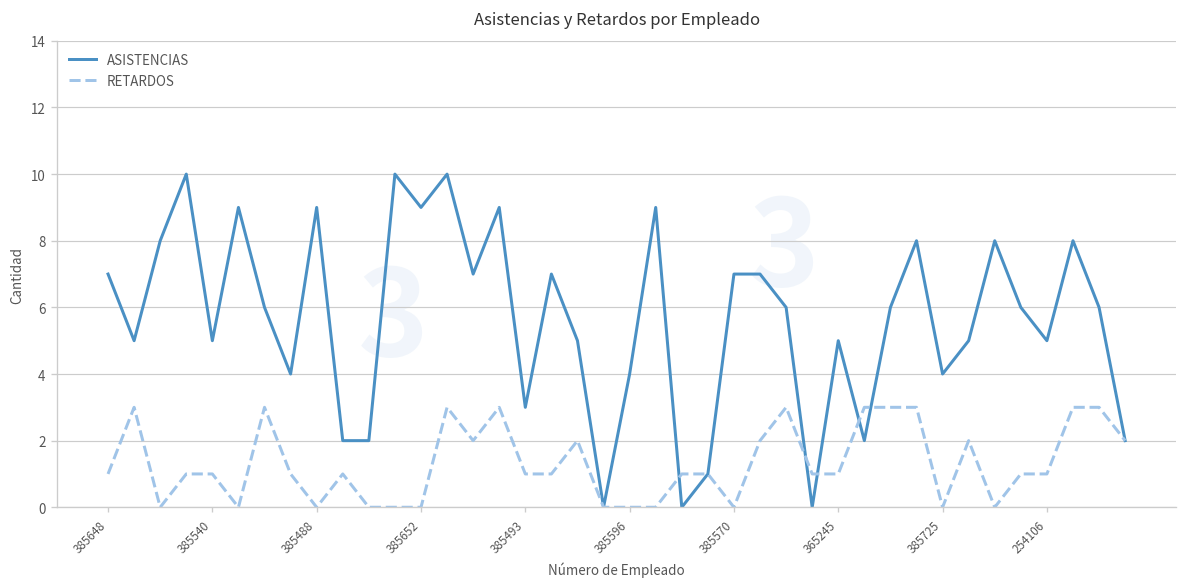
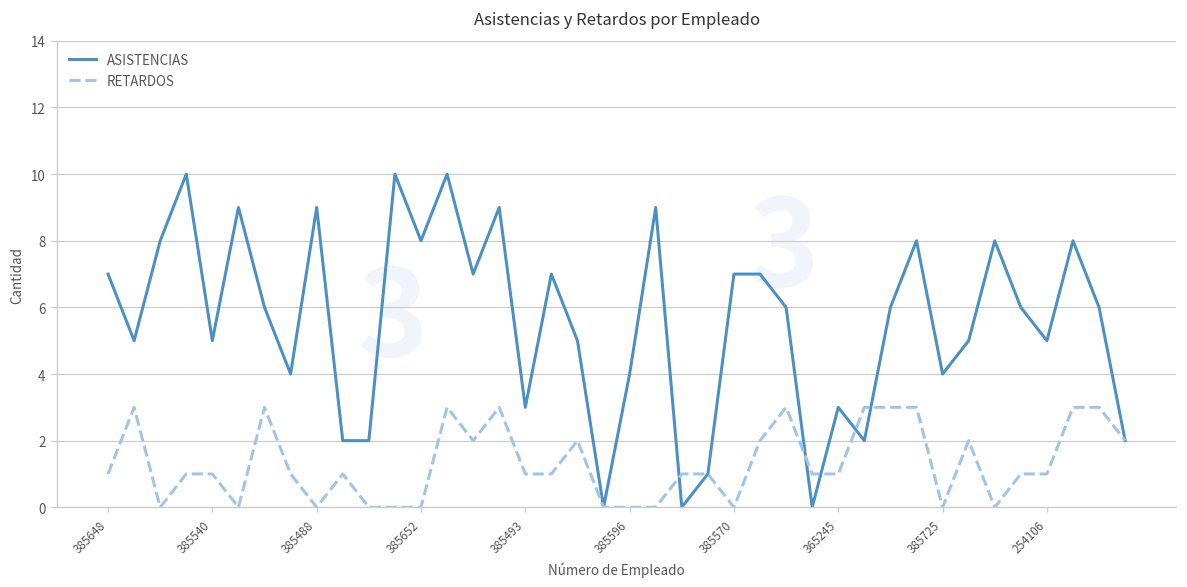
ASISTENCIAS, 385652: 9 -> 8
ASISTENCIAS, 365245: 5 -> 3
